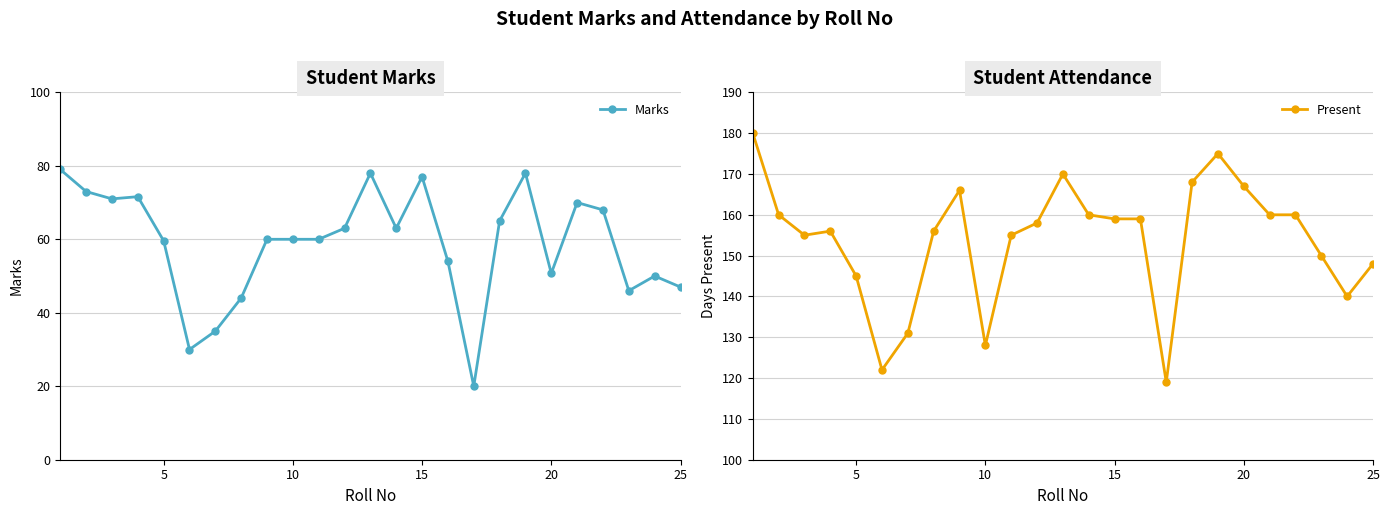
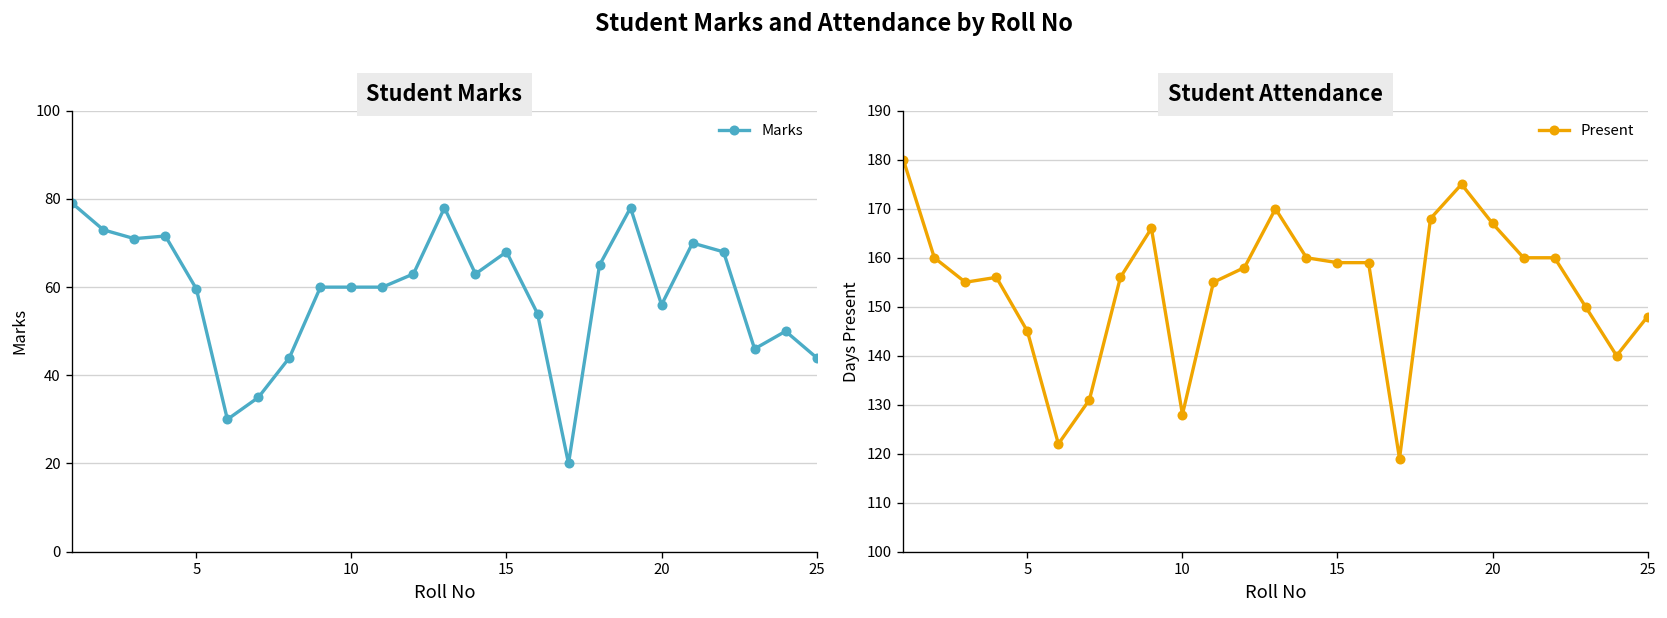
Student Marks, 15: 77 -> 68
Student Marks, 20: 51 -> 56
Student Marks, 25: 47 -> 44
